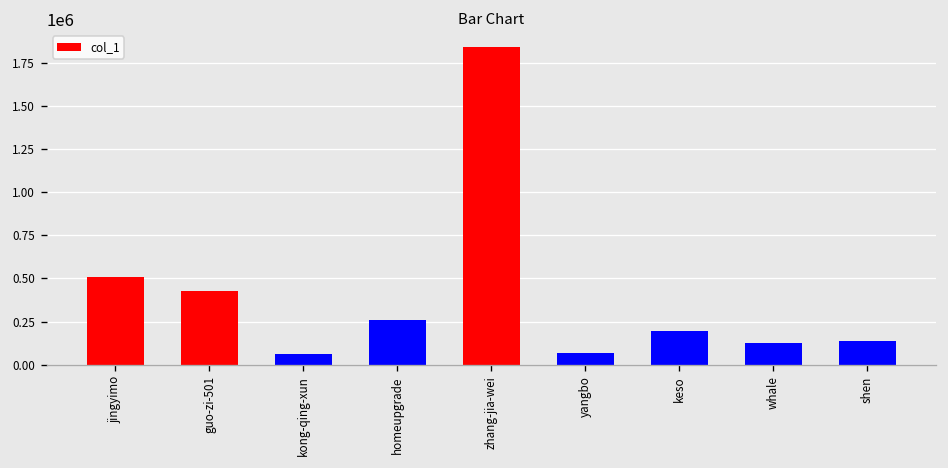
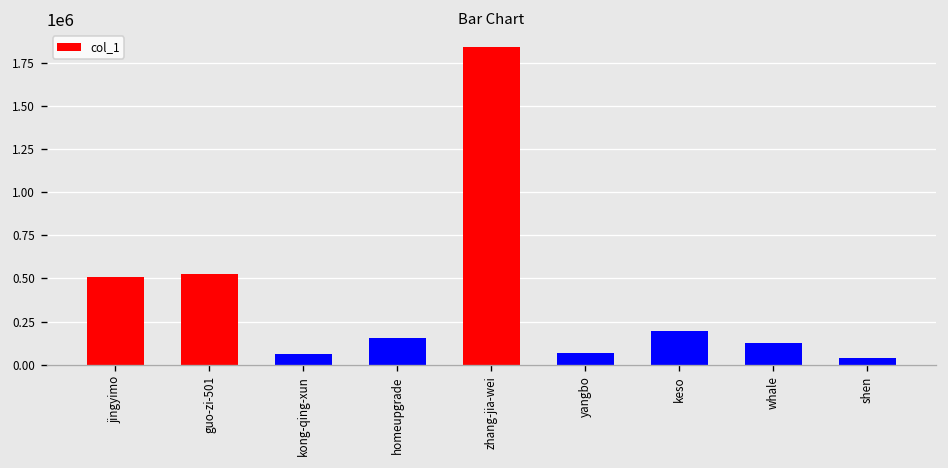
guo-zi-501: 430000 -> 520000
homeupgrade: 260000 -> 150000
shen: 130000 -> 40000
